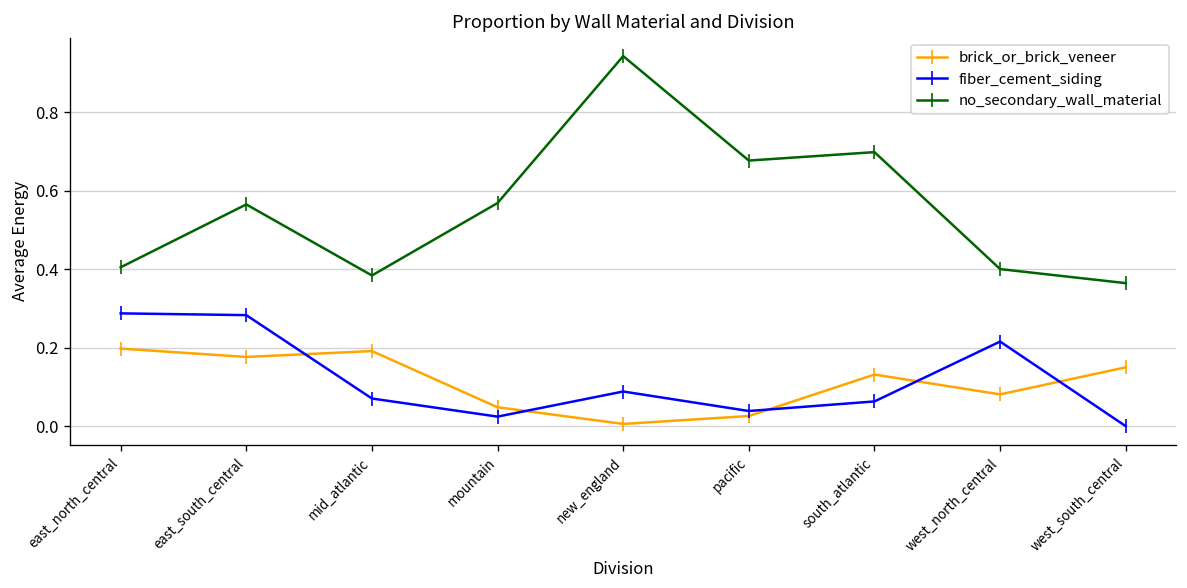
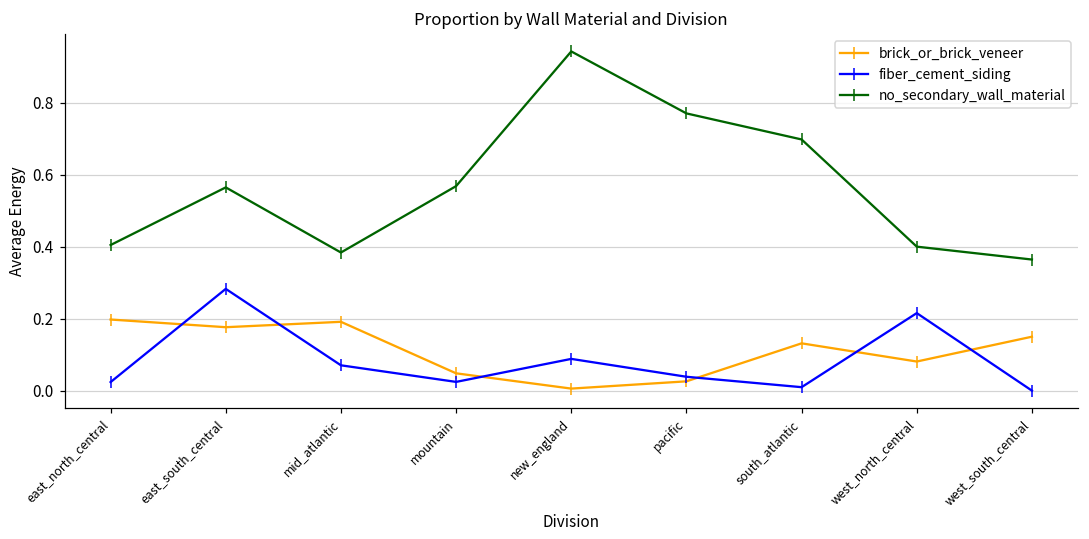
fiber_cement_siding, east_north_central: 0.29 -> 0.02
no_secondary_wall_material, pacific: 0.68 -> 0.77
fiber_cement_siding, south_atlantic: 0.06 -> 0.01
